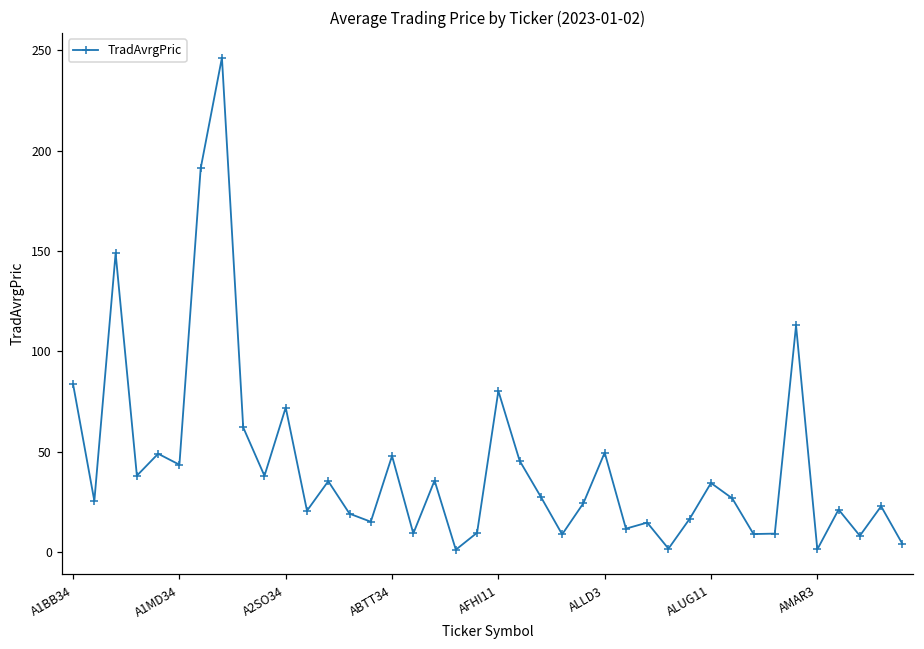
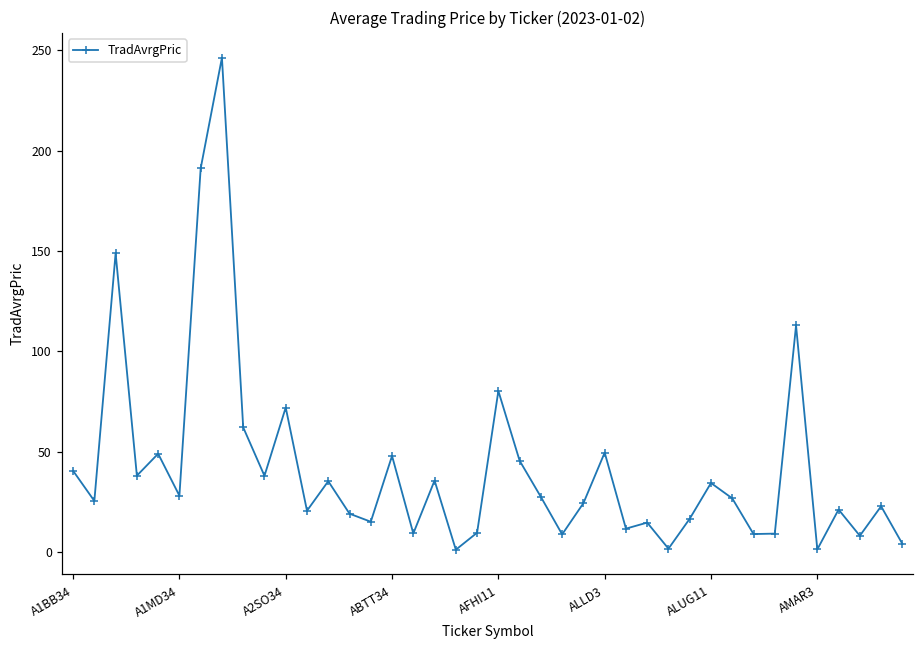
A1BB34: 84 -> 40
A1MD34: 44 -> 28
